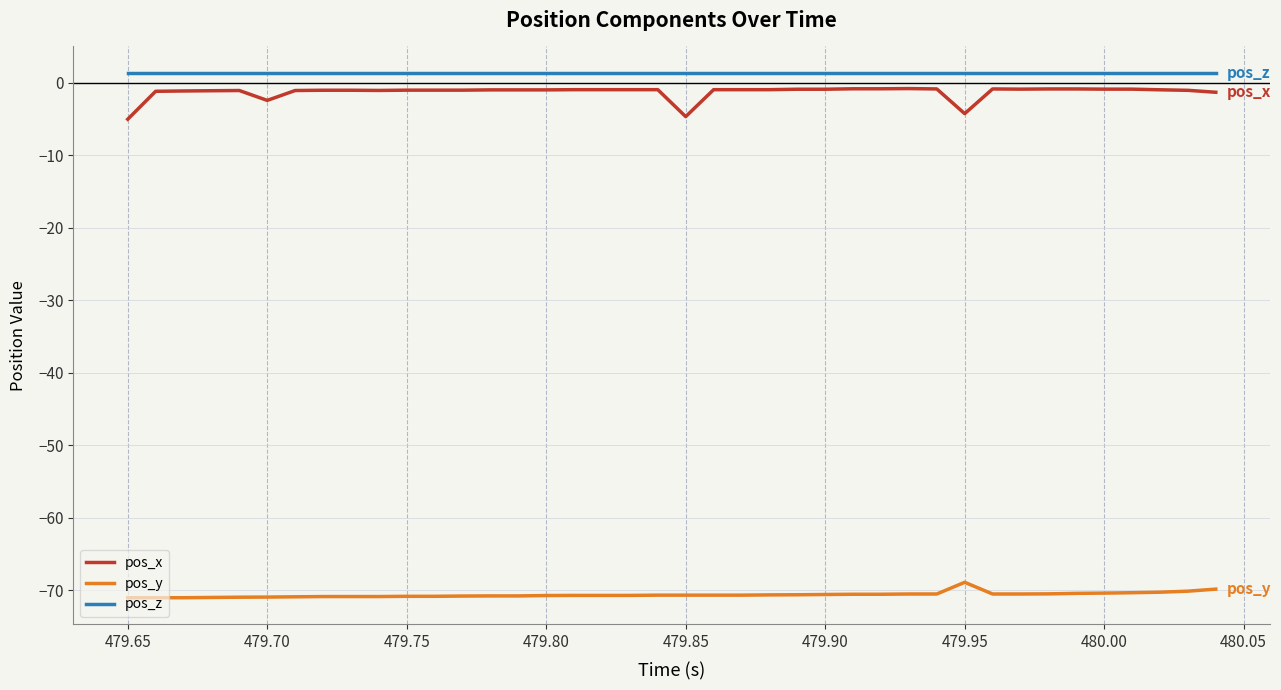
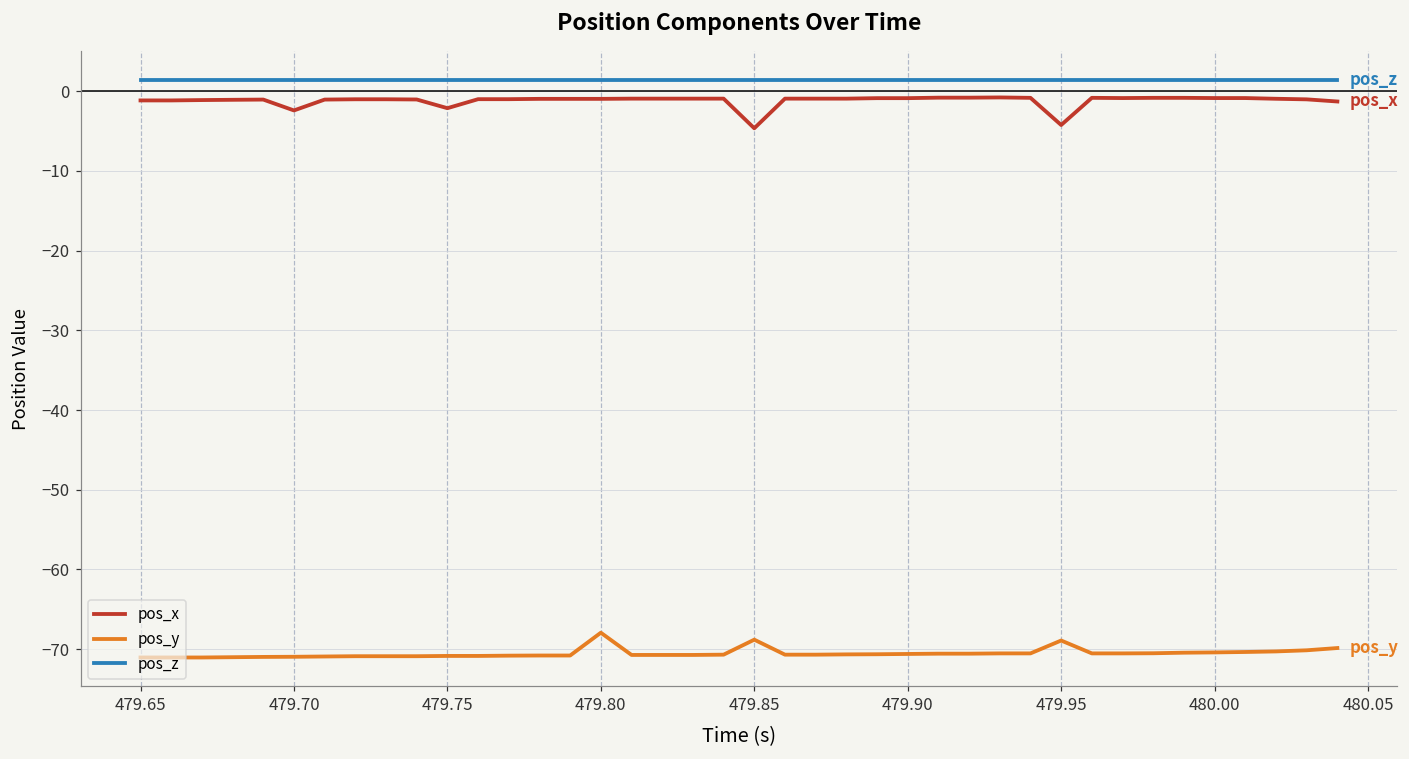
pos_x, 479.65: -5 -> -1
pos_x, 479.75: -1 -> -2
pos_y, 479.80: -71 -> -68
pos_y, 479.85: -71 -> -69
